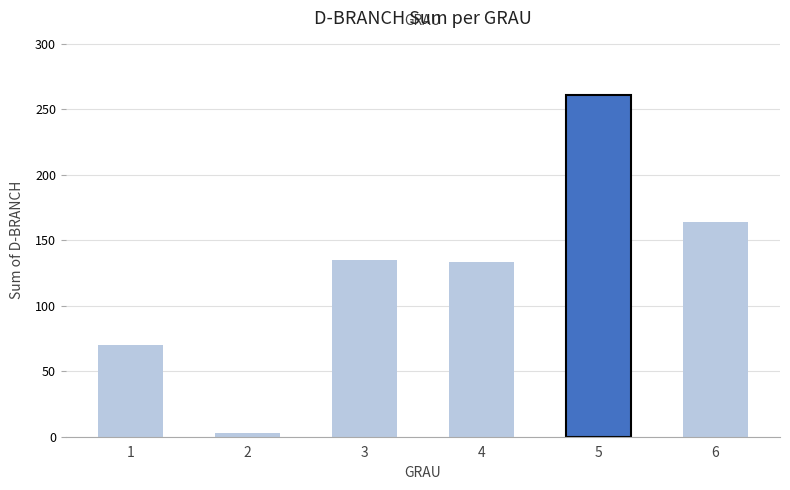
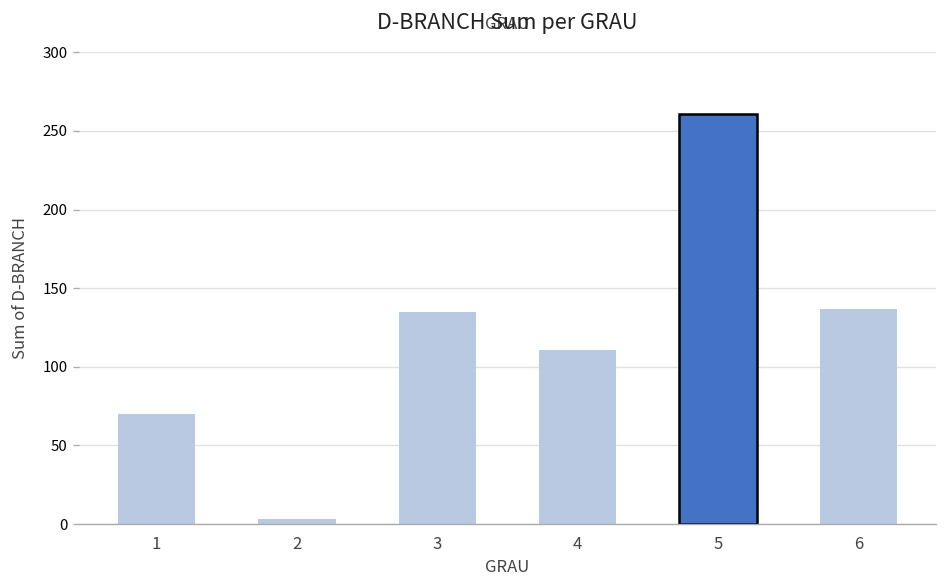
4: 133 -> 111
6: 164 -> 137
